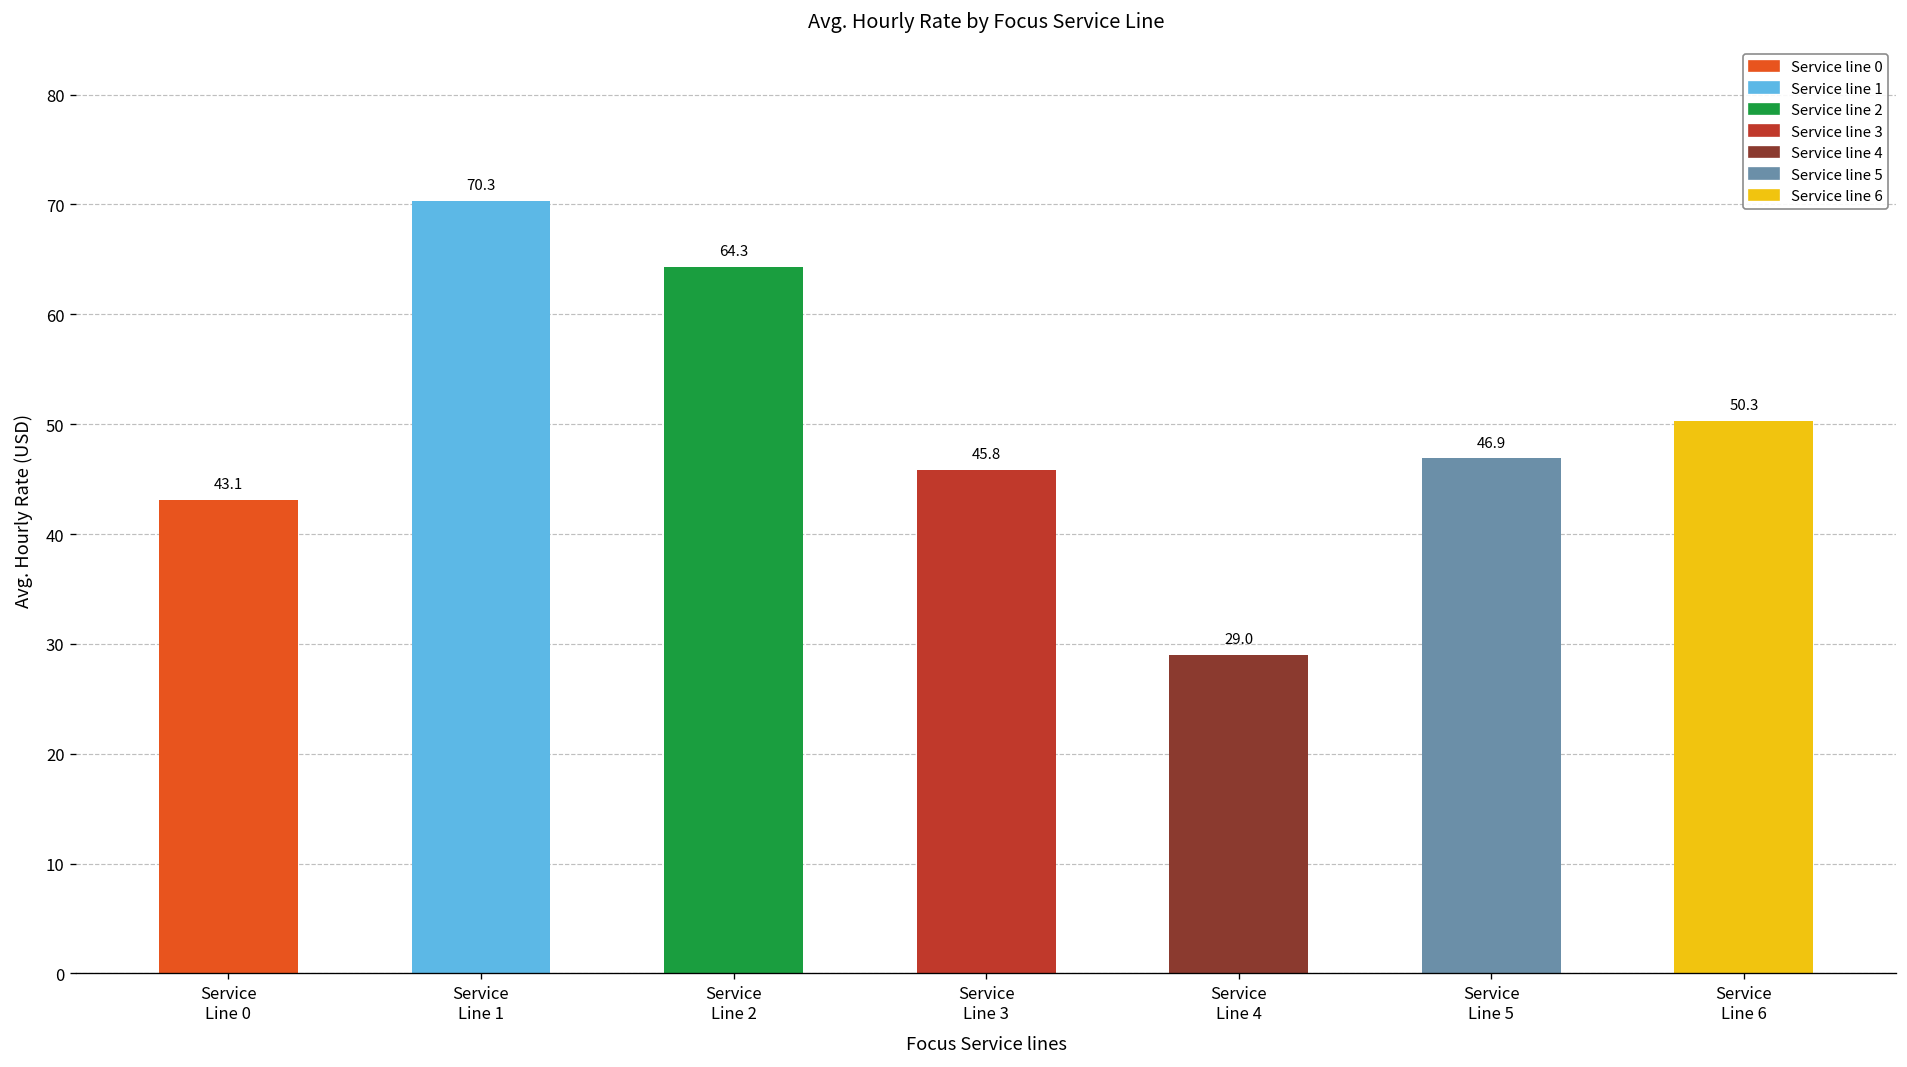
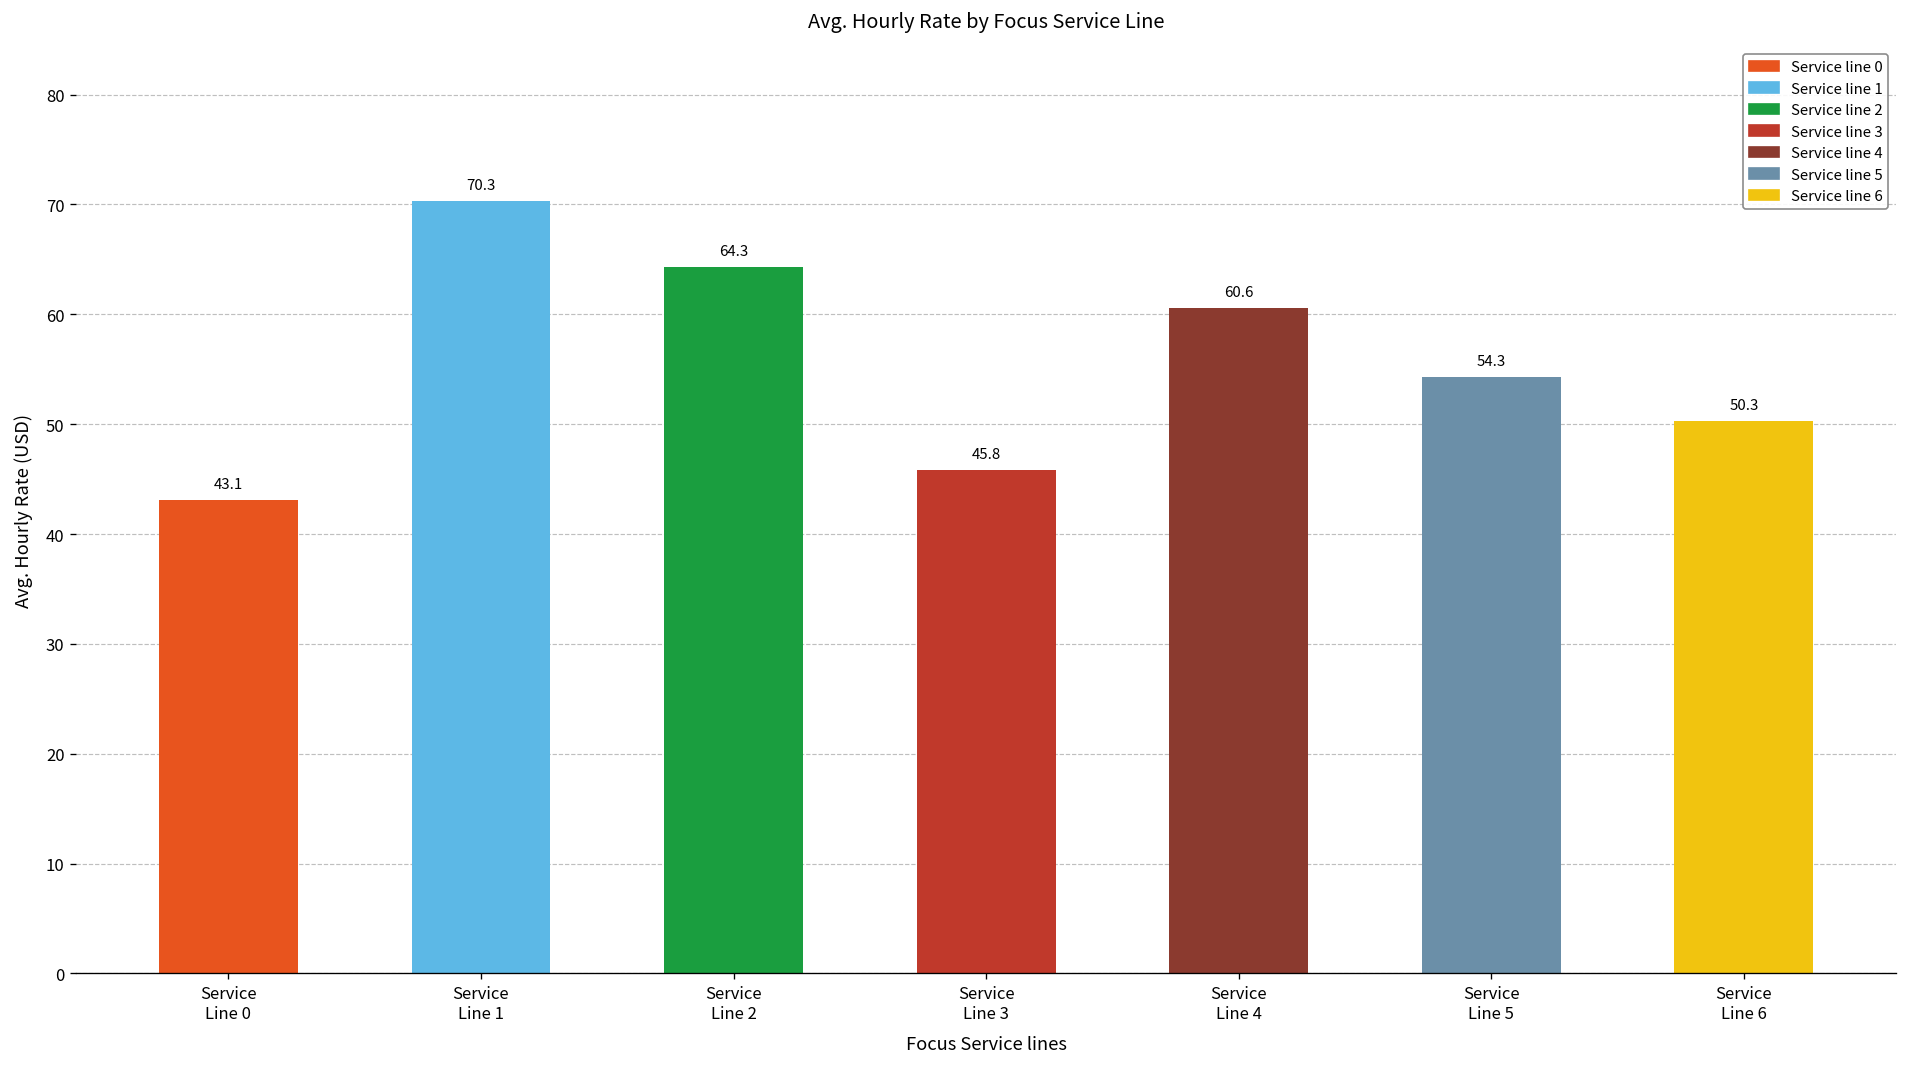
Service Line 4: 29.0 -> 60.6
Service Line 5: 46.9 -> 54.3
